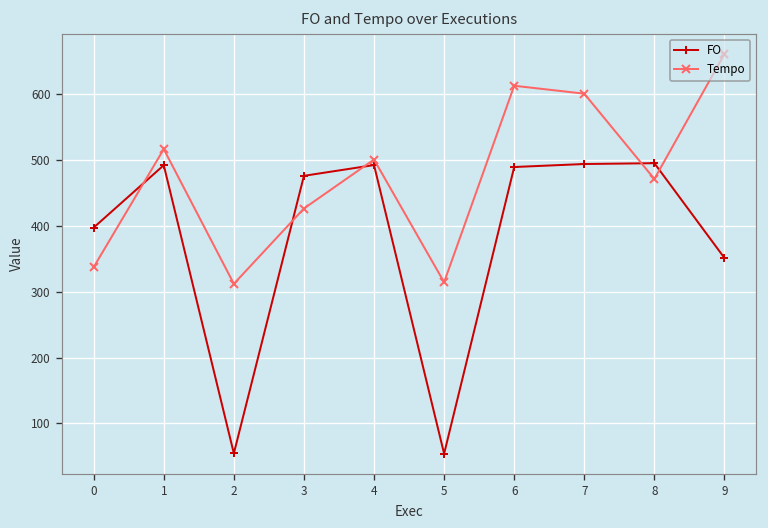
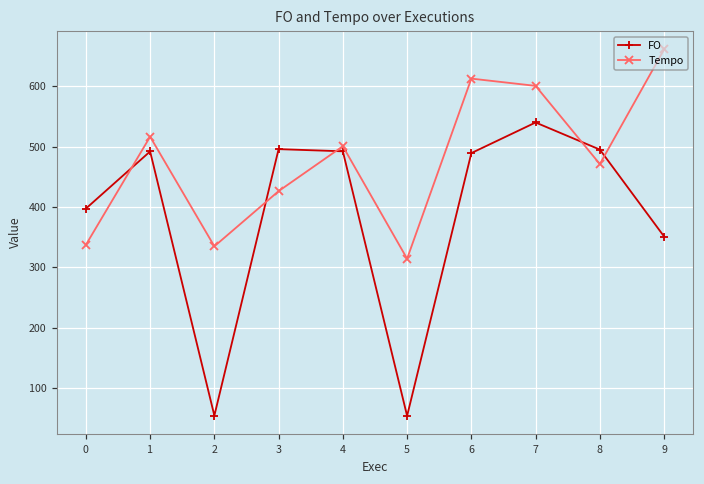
Tempo, 2: 310 -> 330
FO, 3: 480 -> 500
FO, 7: 490 -> 540
